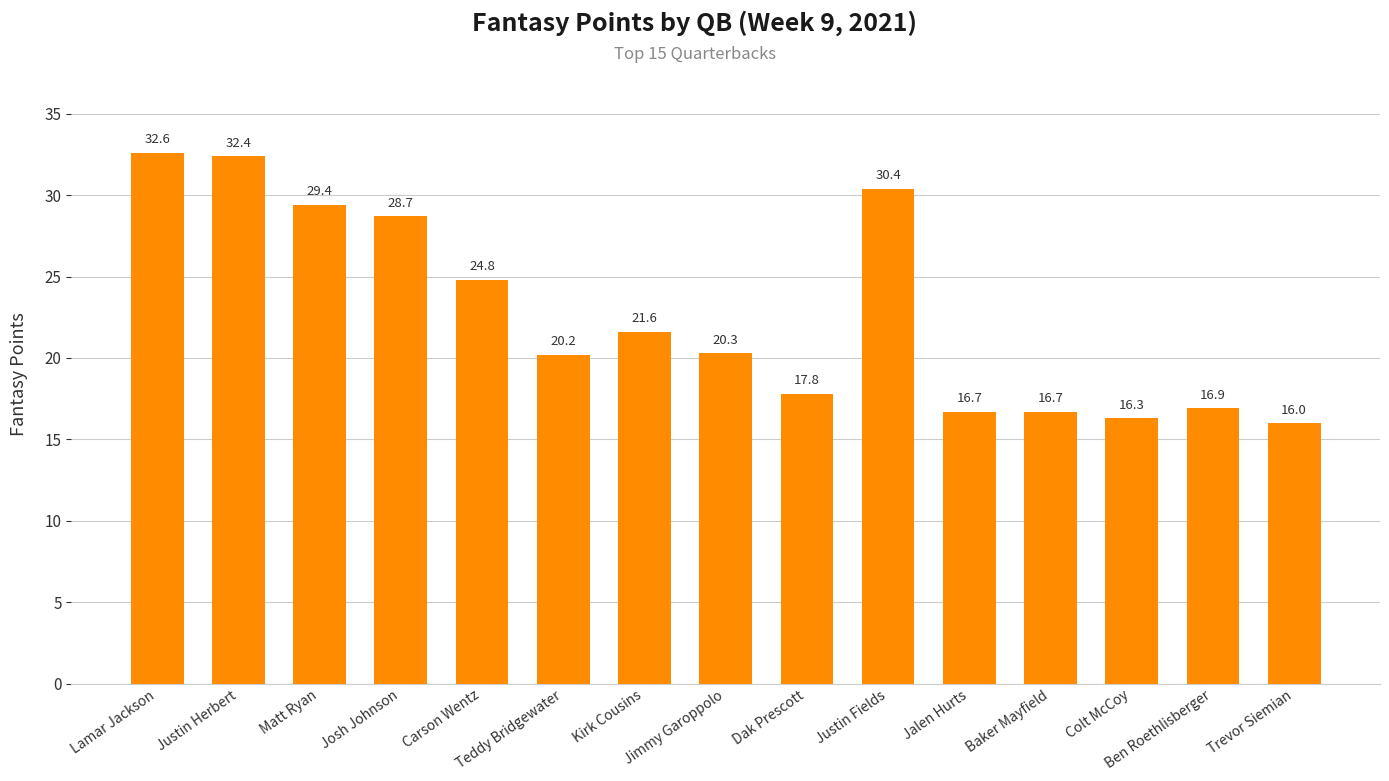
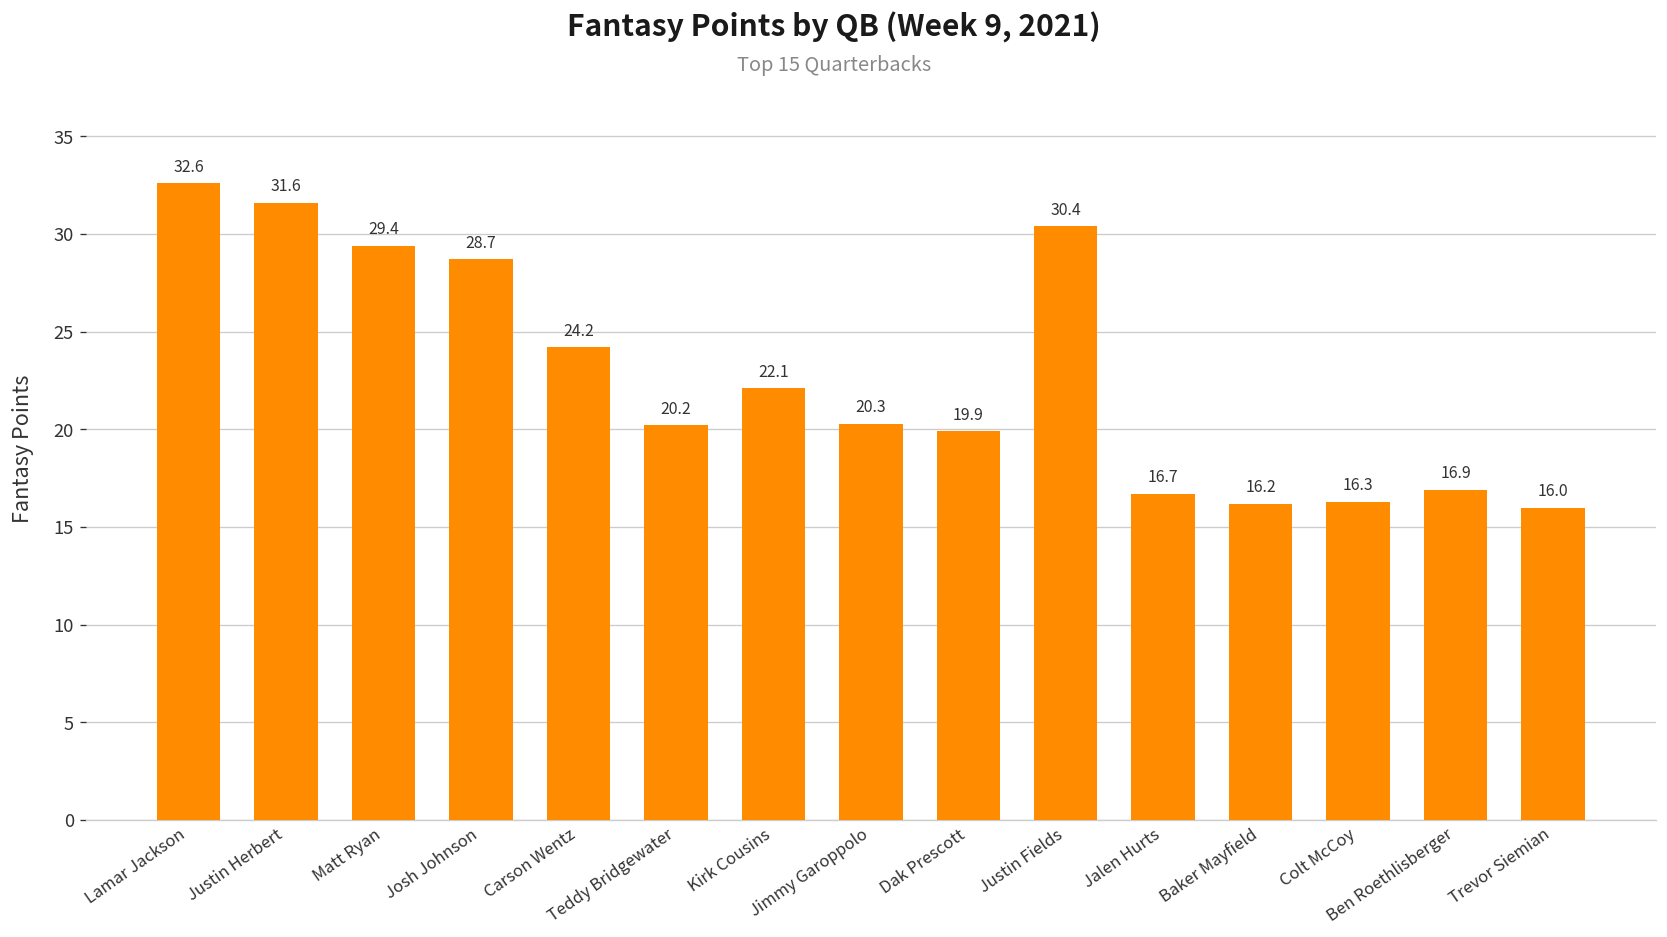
Justin Herbert: 32.4 -> 31.6
Carson Wentz: 24.8 -> 24.2
Kirk Cousins: 21.6 -> 22.1
Dak Prescott: 17.8 -> 19.9
Baker Mayfield: 16.7 -> 16.2
